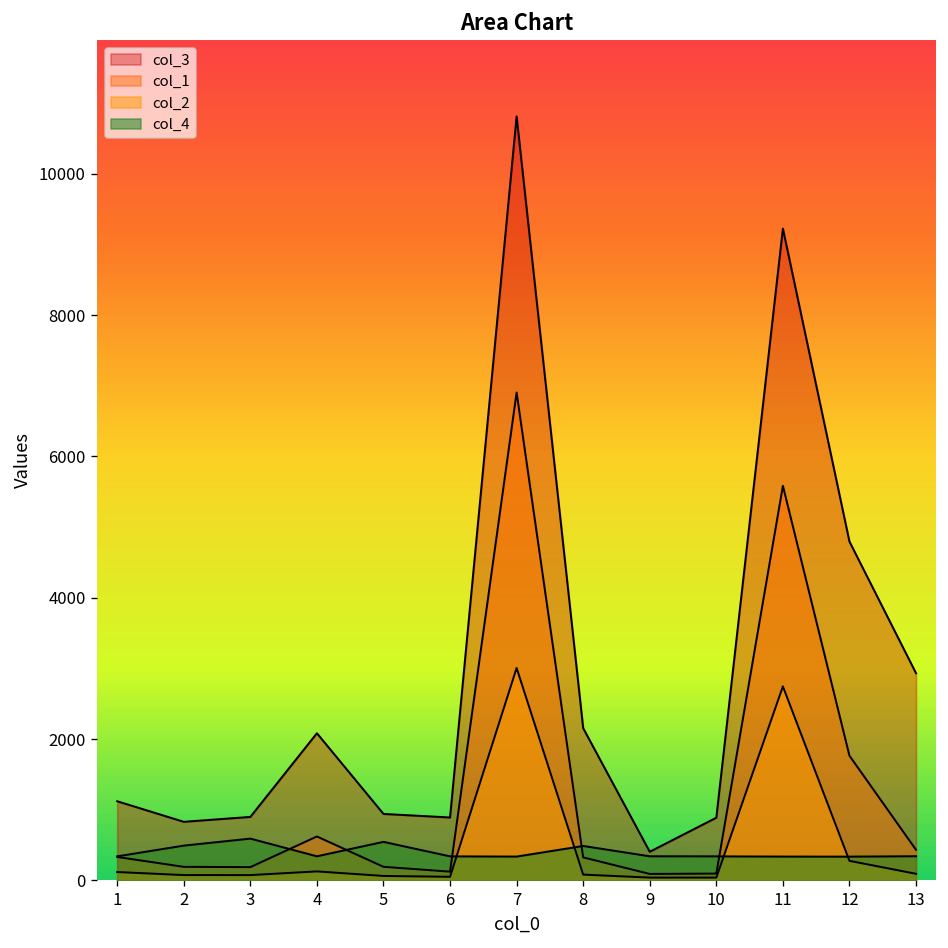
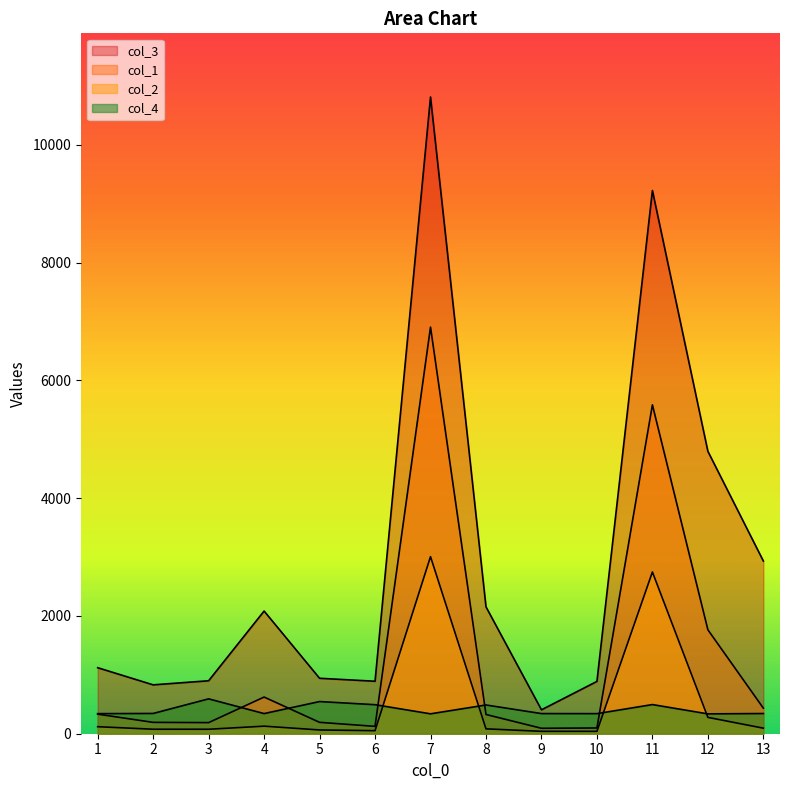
col_4, 2: 500 -> 300
col_4, 6: 300 -> 500
col_4, 11: 300 -> 500
